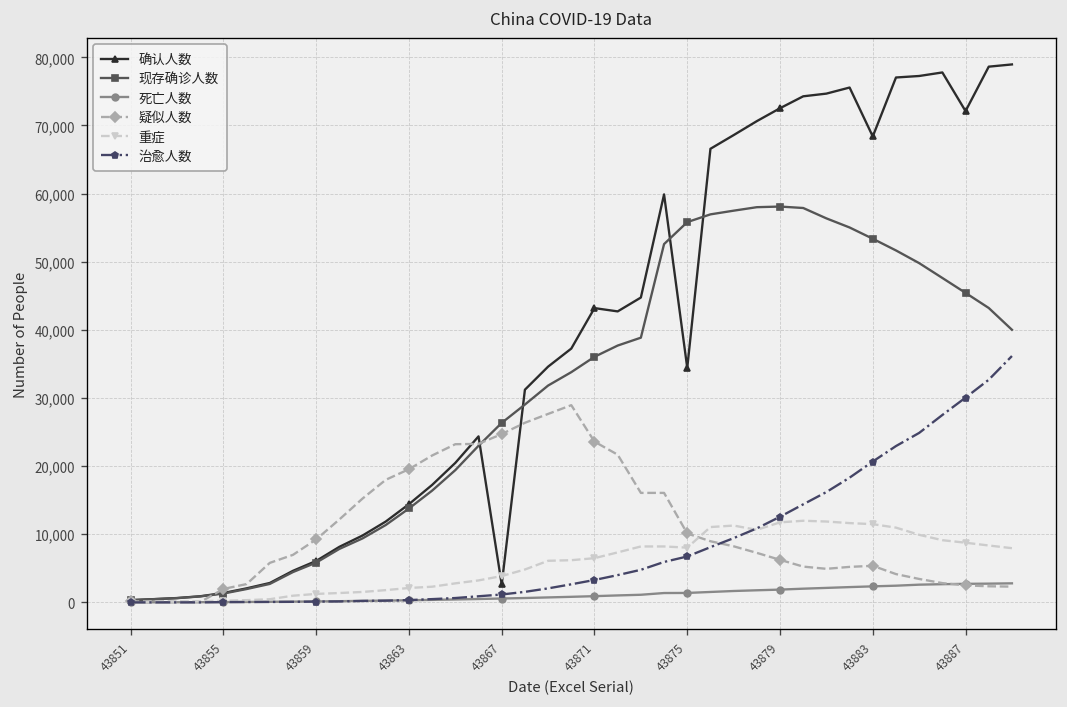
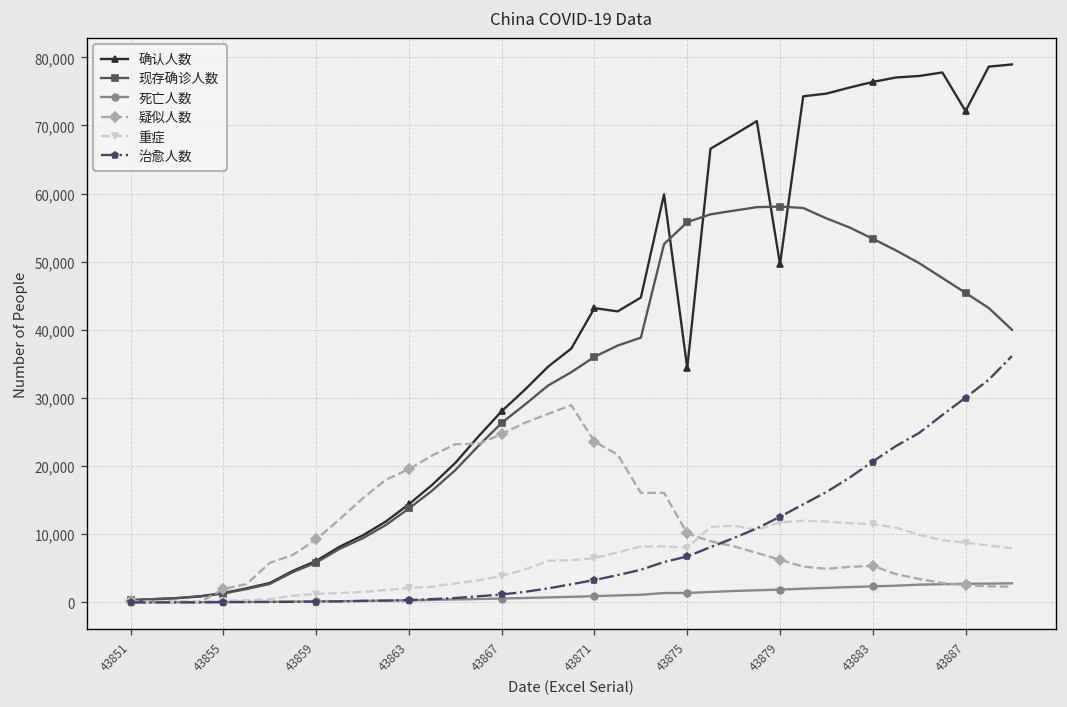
确认人数, 43867: 3,000 -> 28,000
确认人数, 43879: 73,000 -> 50,000
确认人数, 43883: 68,000 -> 76,000
